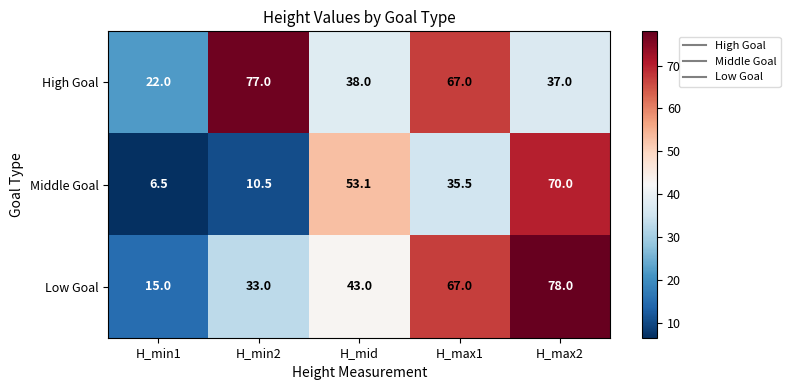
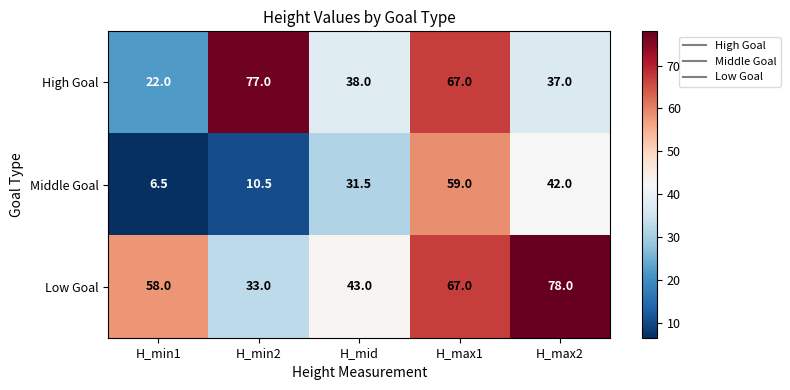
Middle Goal, H_mid: 53.1 -> 31.5
Middle Goal, H_max1: 35.5 -> 59.0
Middle Goal, H_max2: 70.0 -> 42.0
Low Goal, H_min1: 15.0 -> 58.0
